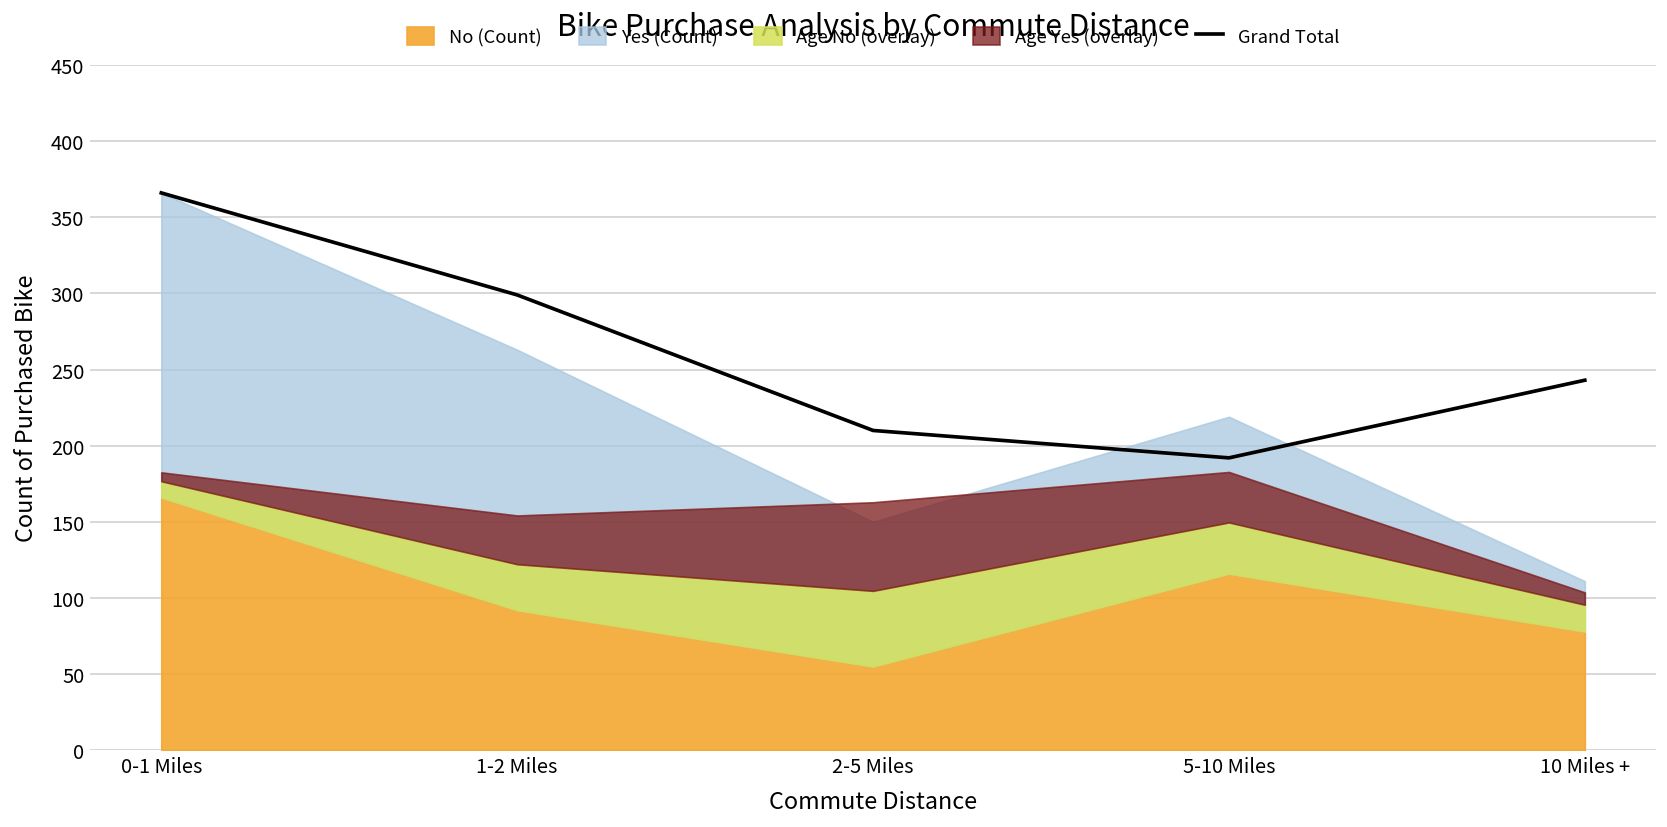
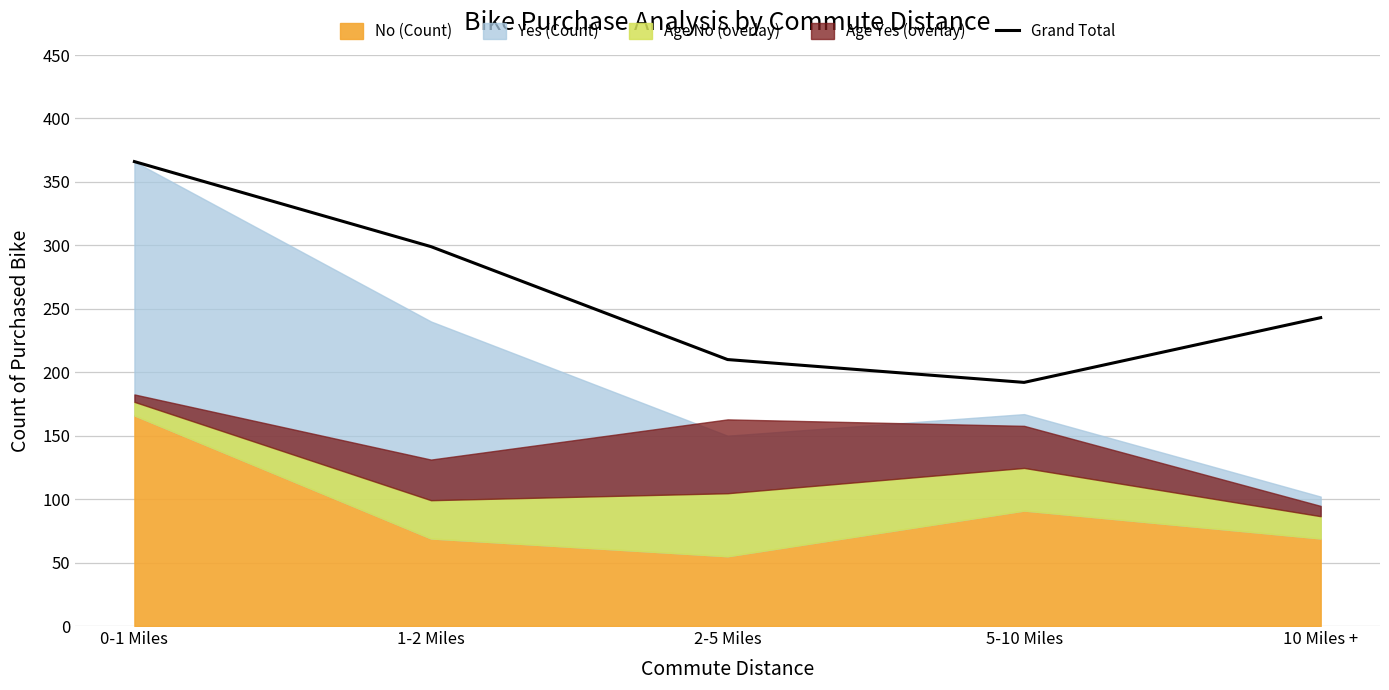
No (Count), 1-2 Miles: 92 -> 69
No (Count), 5-10 Miles: 116 -> 91
Yes (Count), 5-10 Miles: 103 -> 76
No (Count), 10 Miles +: 78 -> 69
